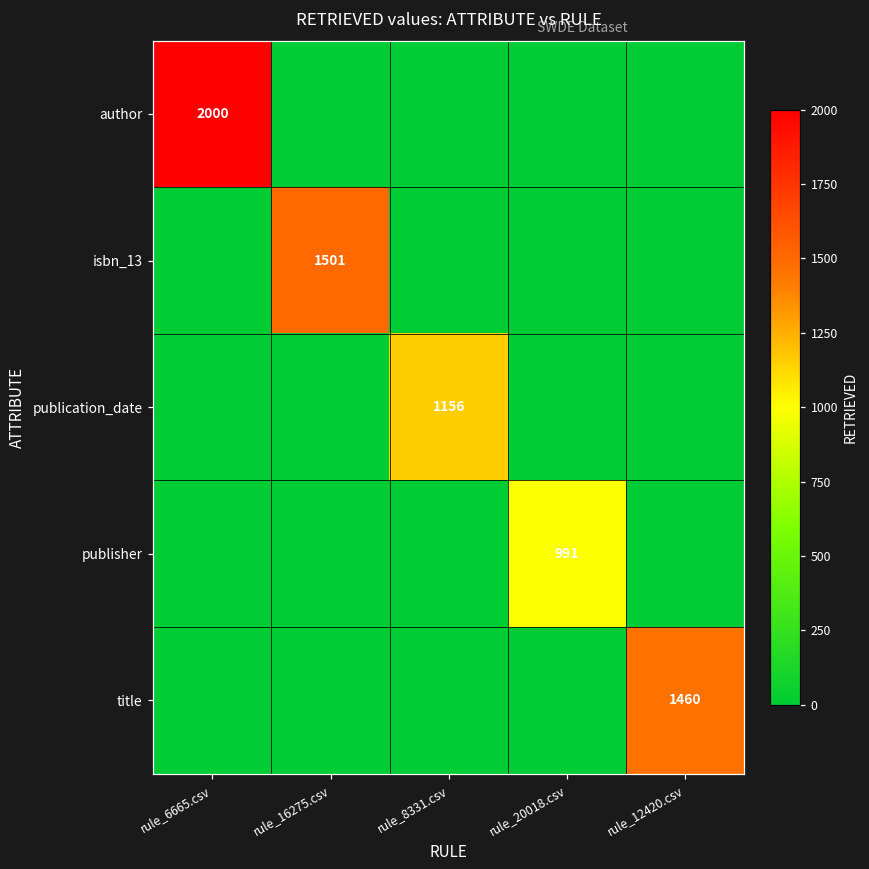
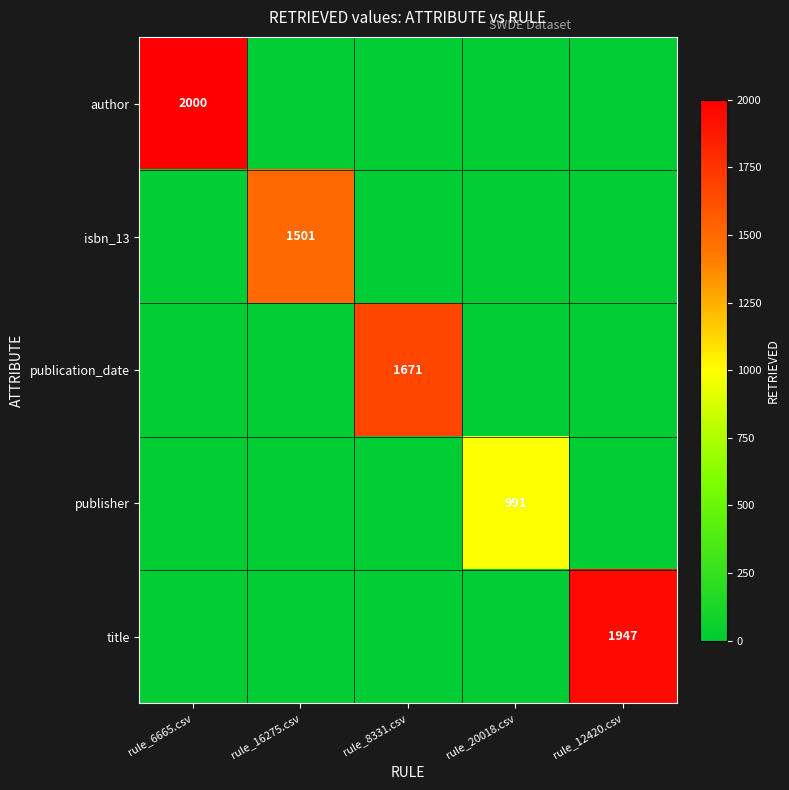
publication_date, rule_8331.csv: 1156 -> 1671
title, rule_12420.csv: 1460 -> 1947
